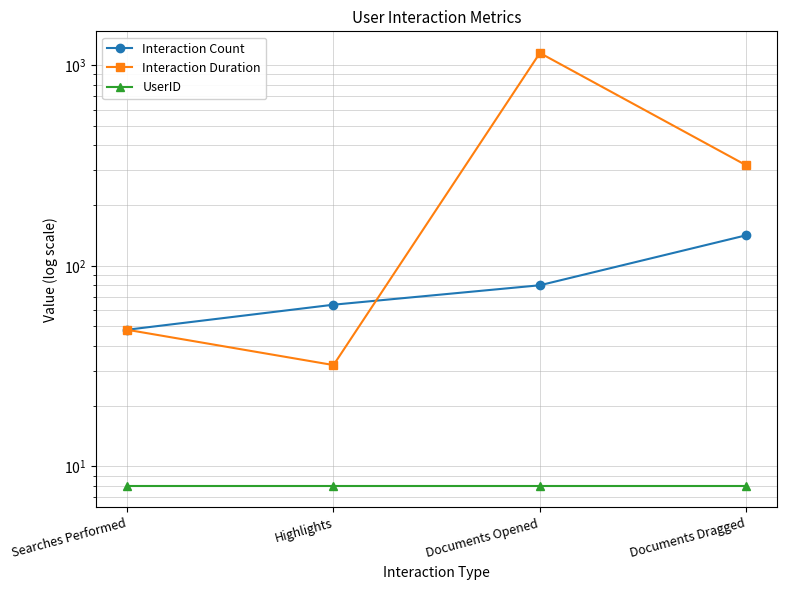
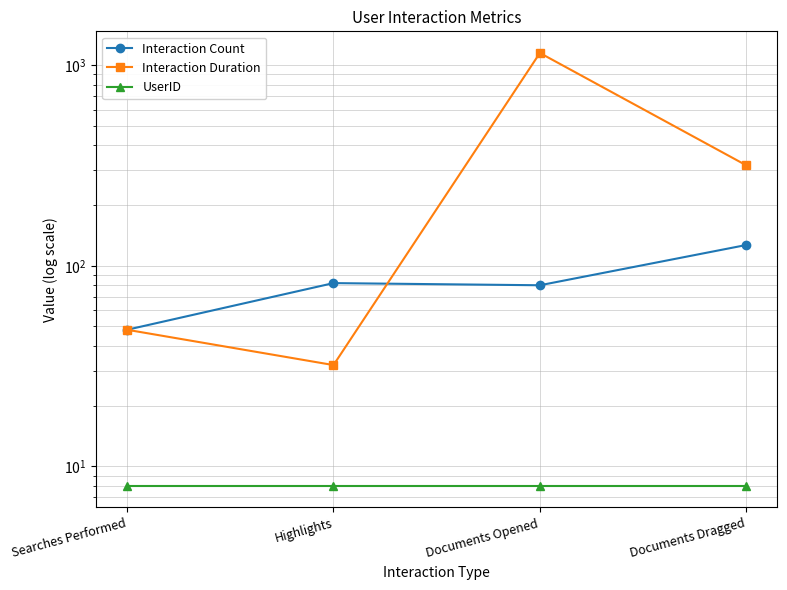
Interaction Count, Highlights: 64 -> 82
Interaction Count, Documents Dragged: 140 -> 130
